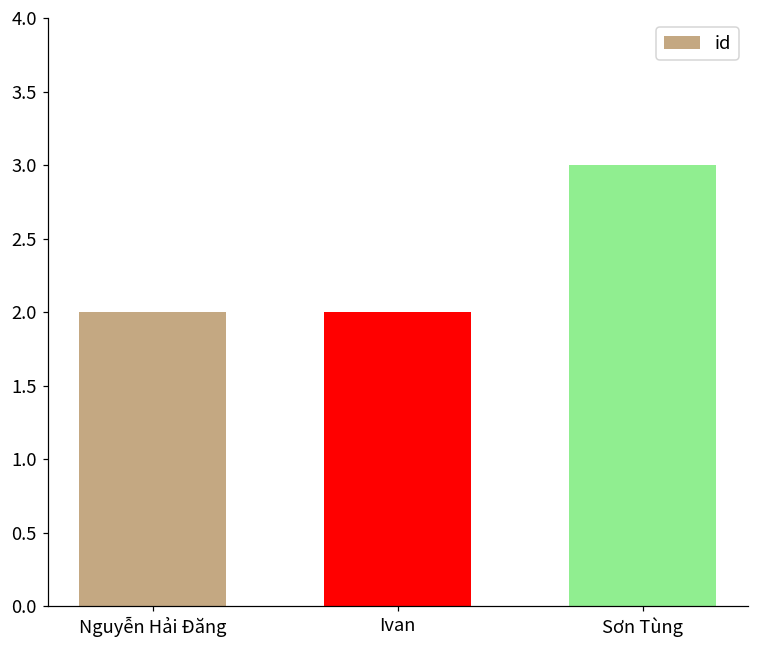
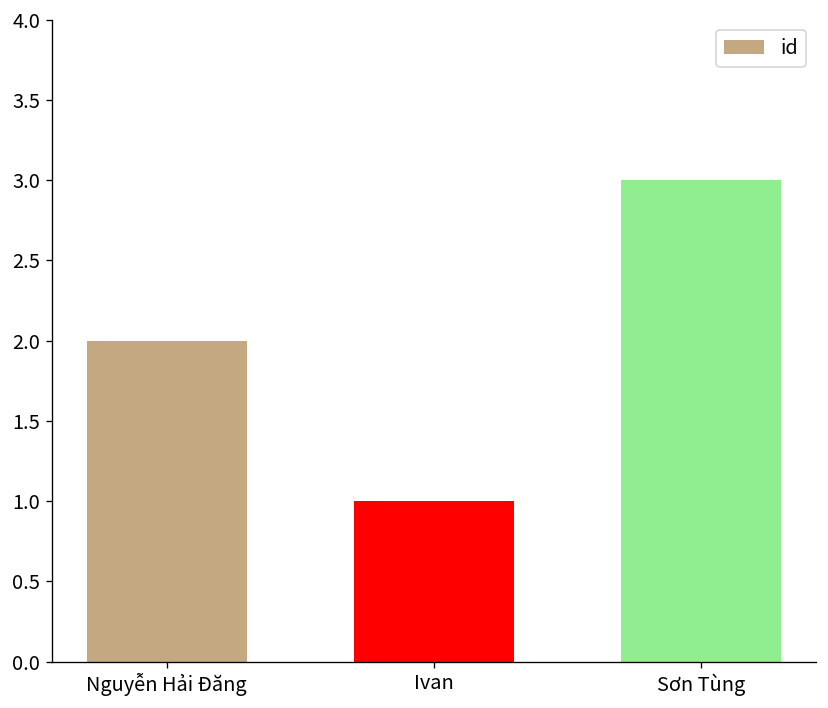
Ivan: 2 -> 1
